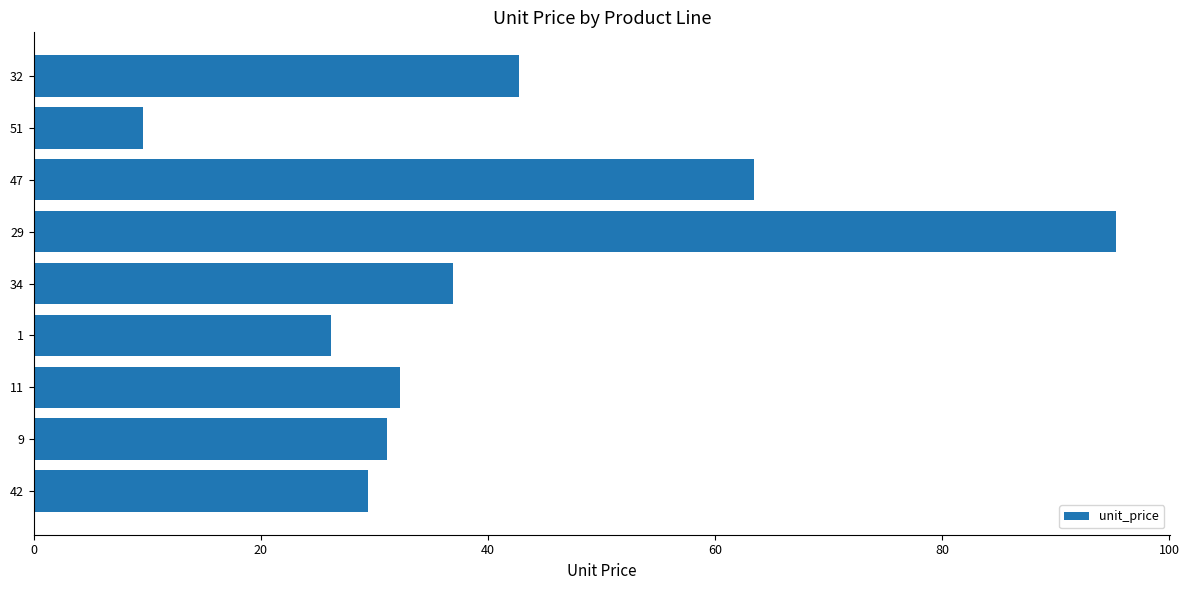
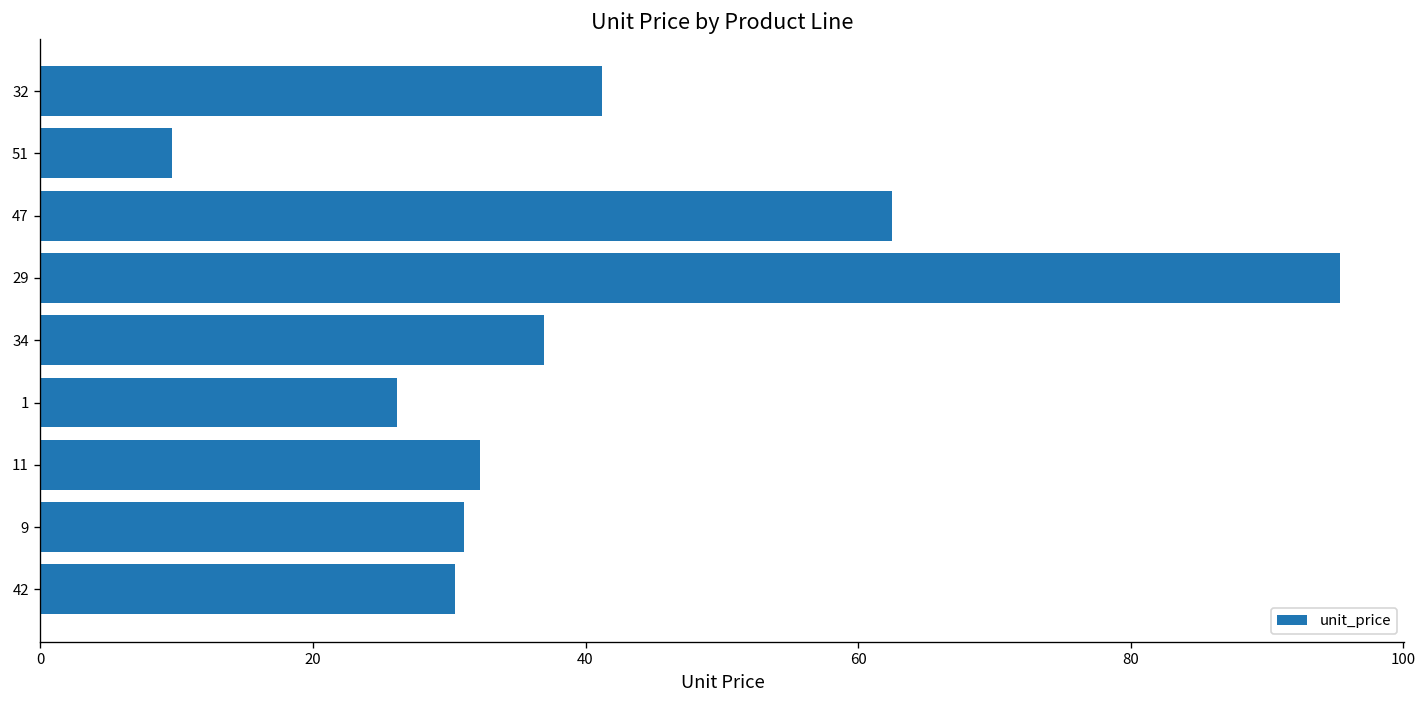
32: 42.7 -> 41.2
47: 63.4 -> 62.5
42: 29.4 -> 30.4
